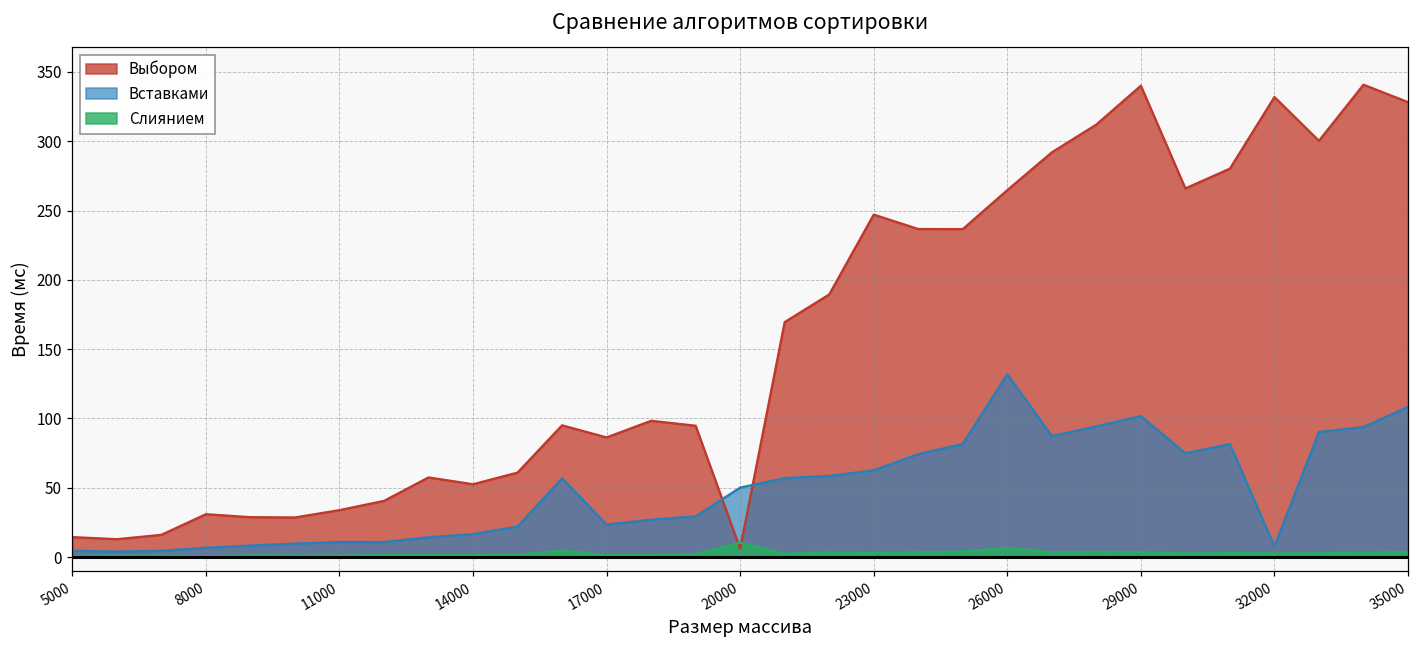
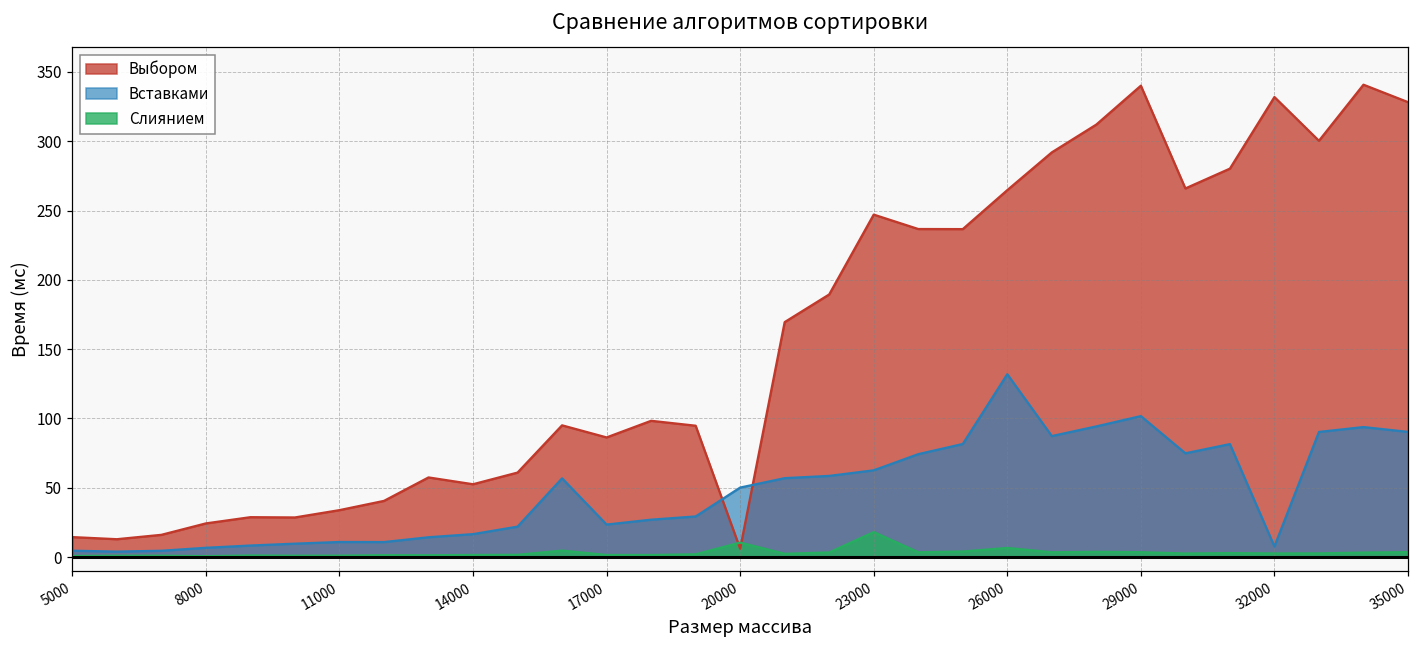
Выбором, 8000: 31 -> 24
Слиянием, 23000: 3 -> 18
Вставками, 35000: 108 -> 90
